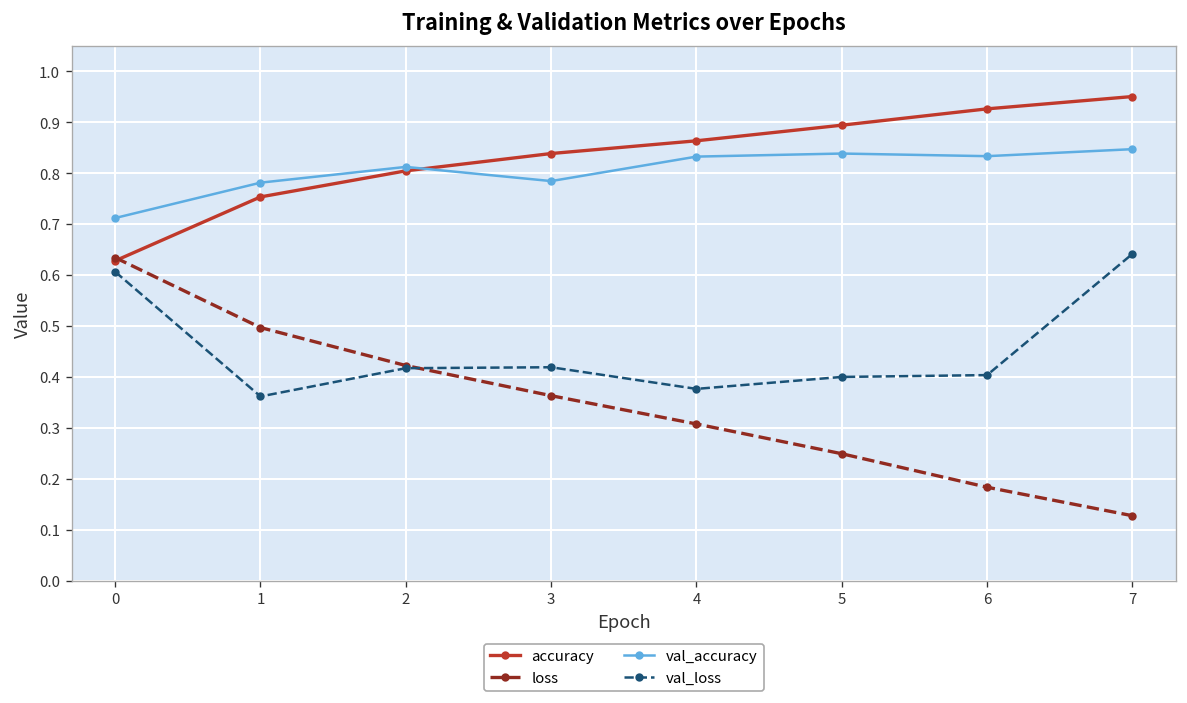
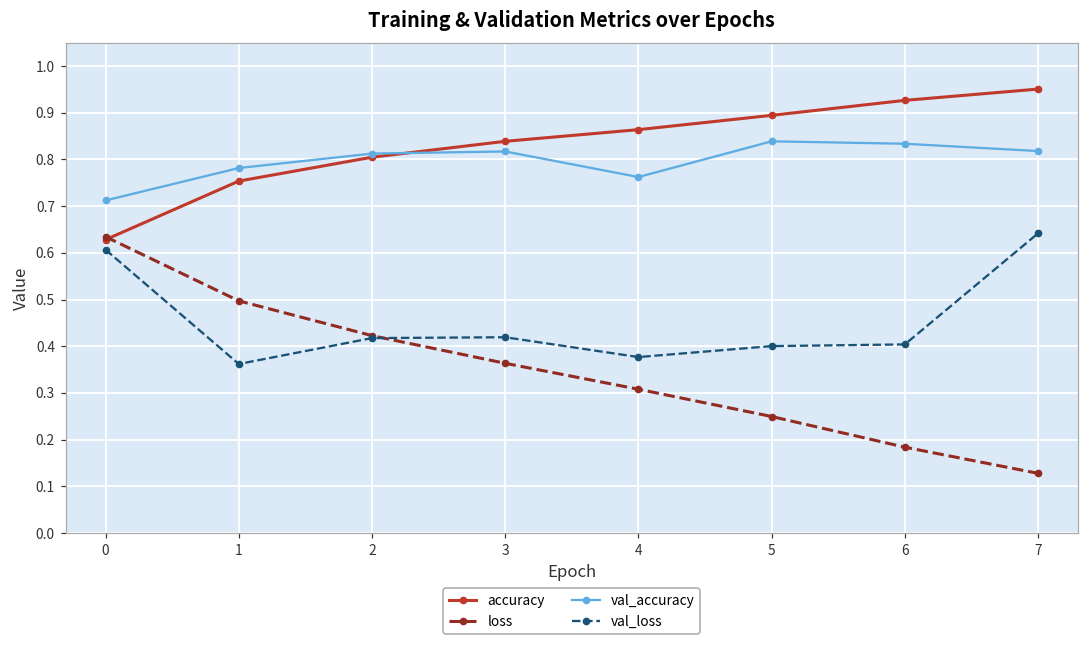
val_accuracy, 3: 0.78 -> 0.82
val_accuracy, 4: 0.83 -> 0.76
val_accuracy, 7: 0.85 -> 0.82
